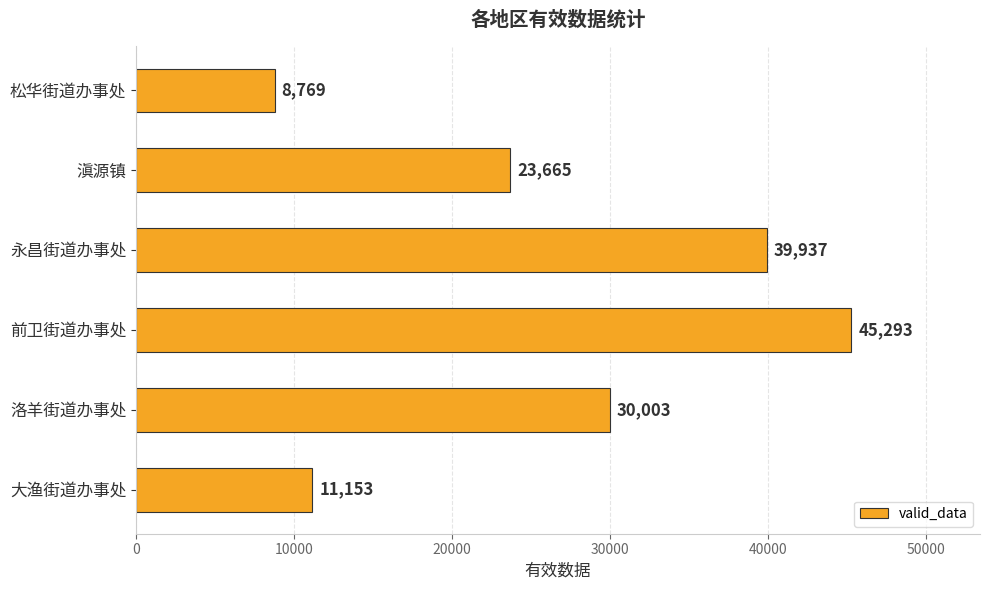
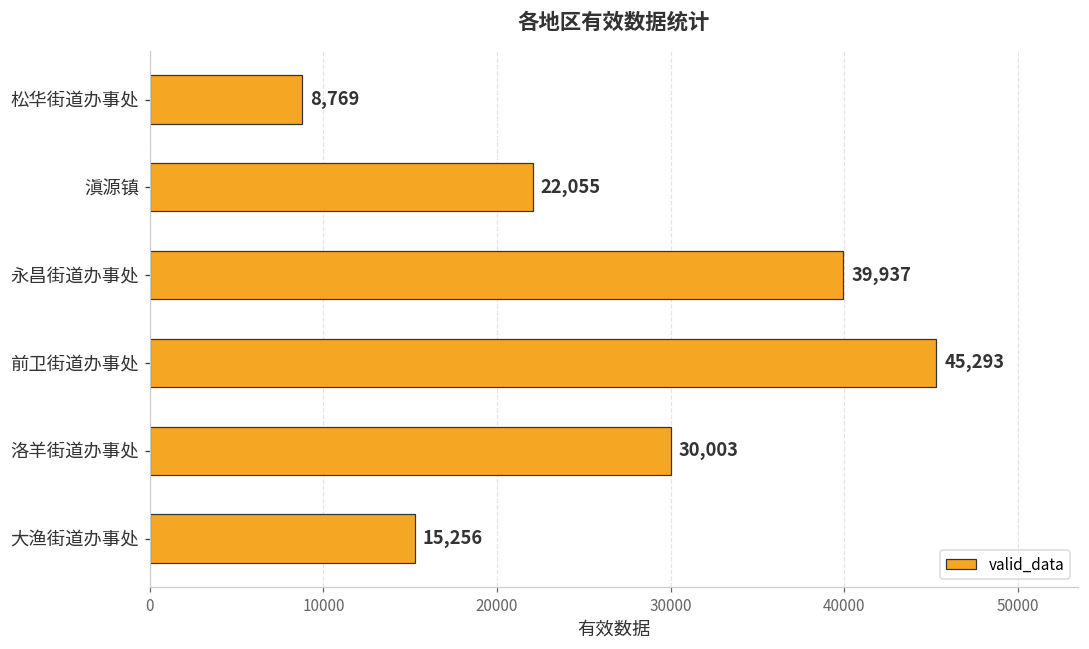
滇源镇: 23,665 -> 22,055
大渔街道办事处: 11,153 -> 15,256
